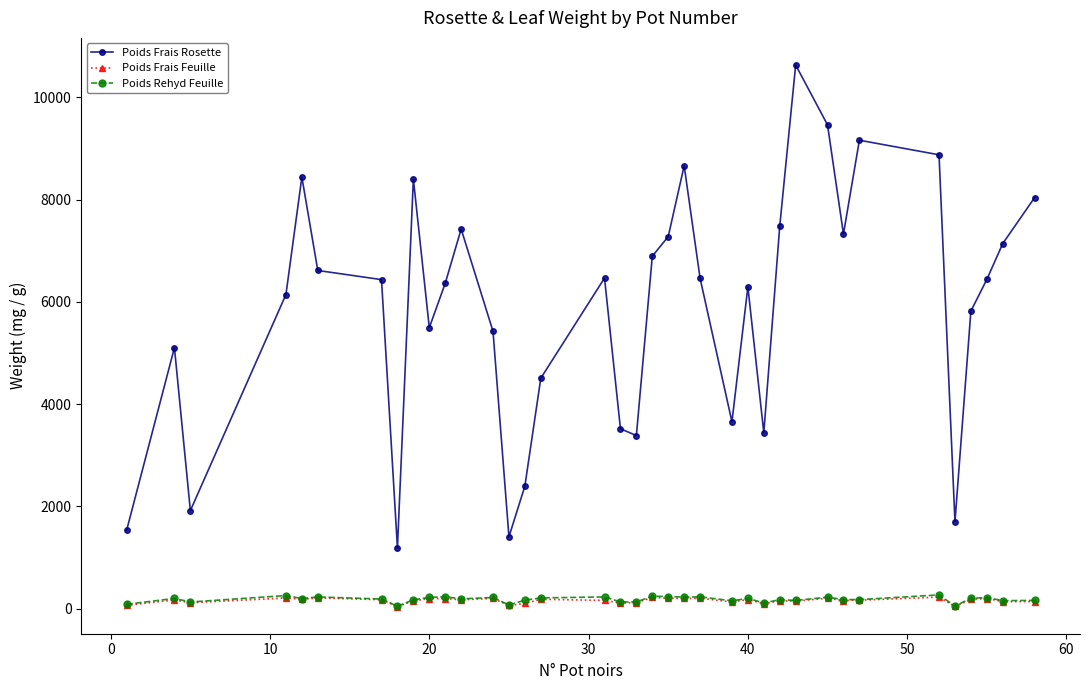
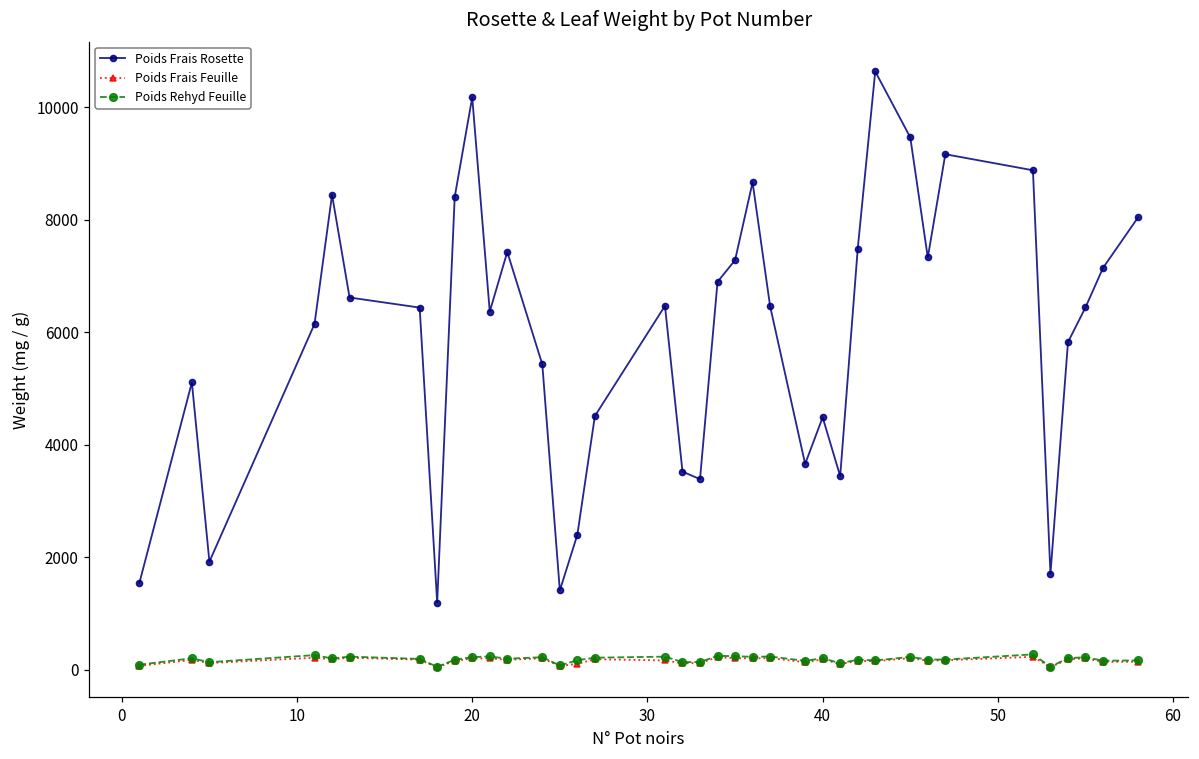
Poids Frais Rosette, 20: 5500 -> 10200
Poids Frais Rosette, 40: 6300 -> 4500
